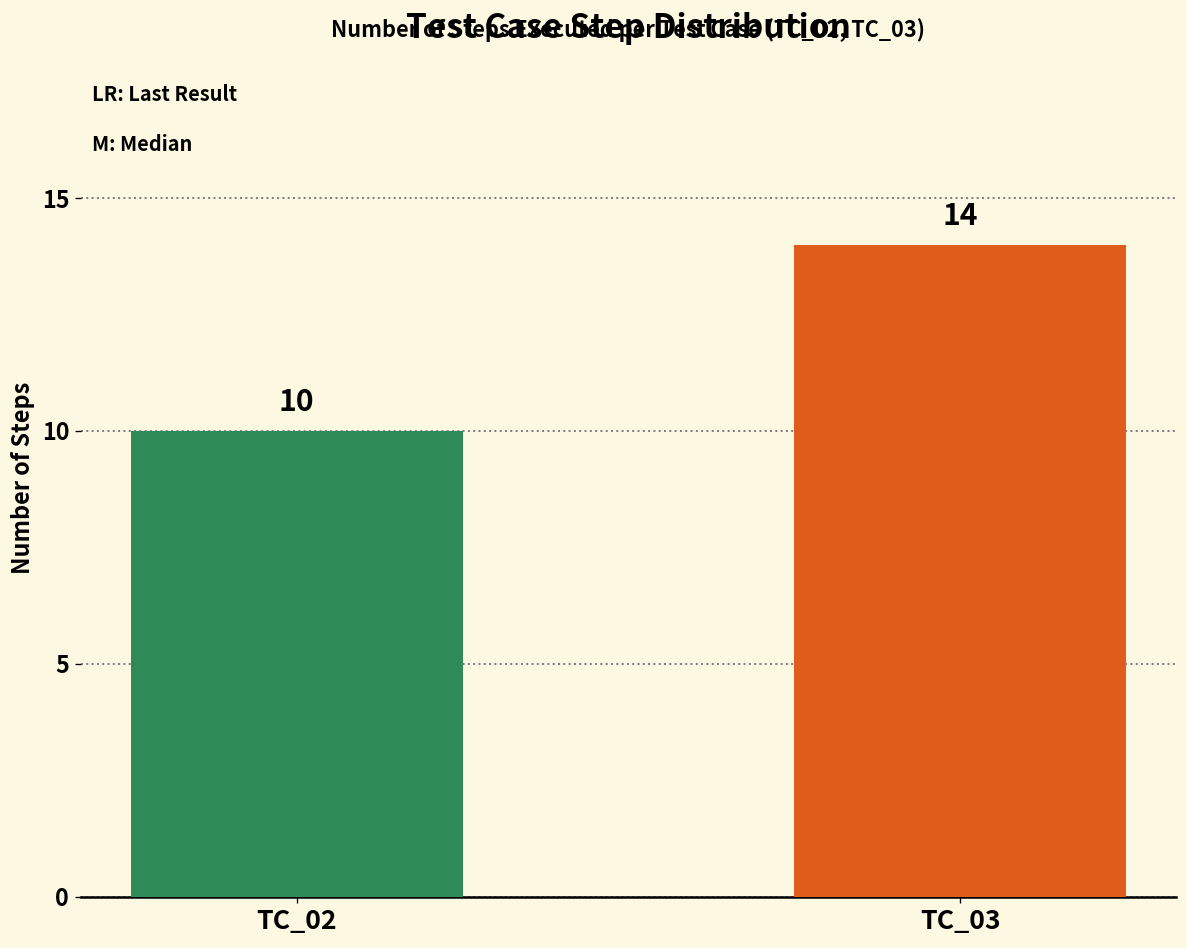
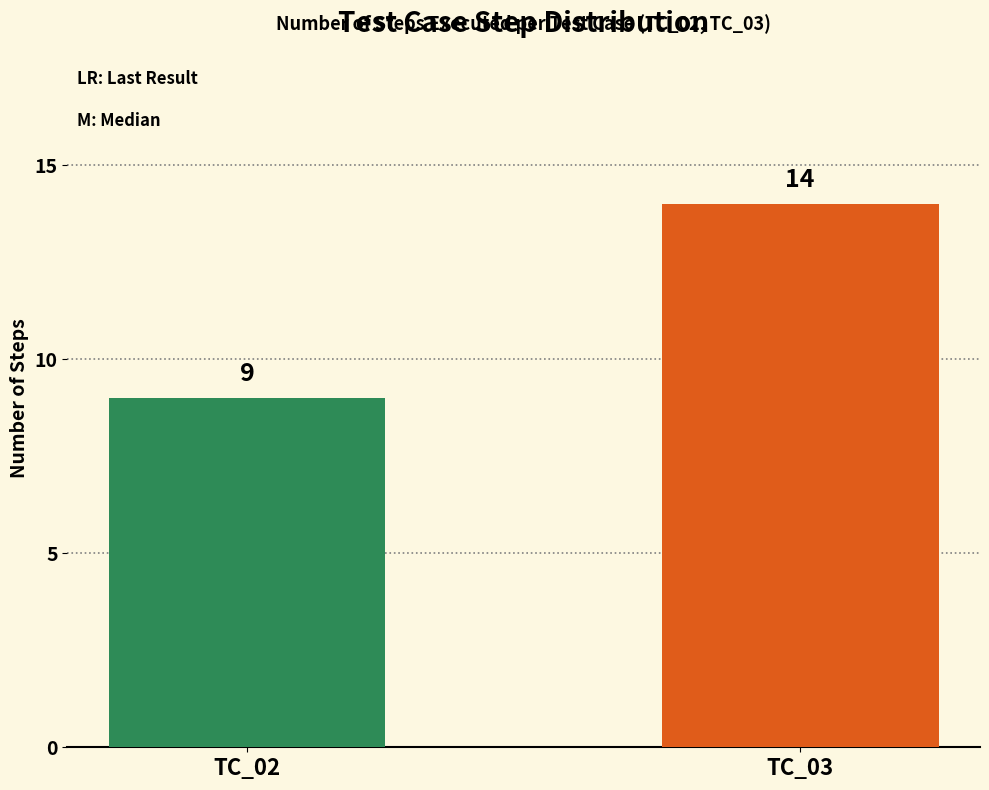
TC_02: 10 -> 9
